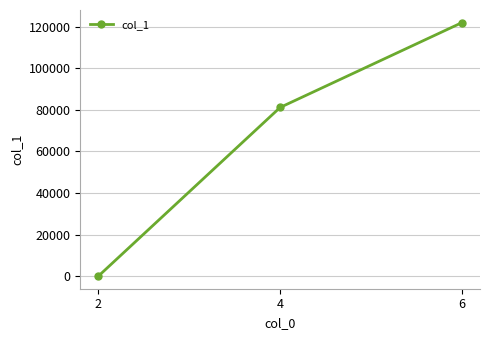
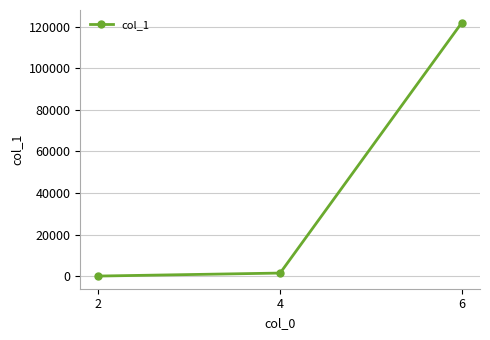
4: 81000 -> 1000
